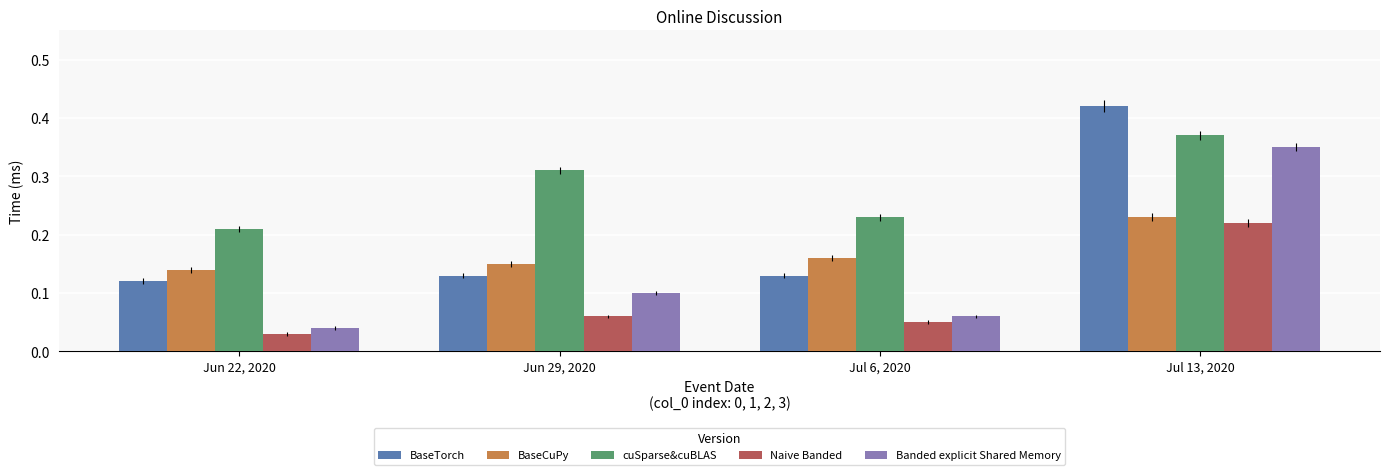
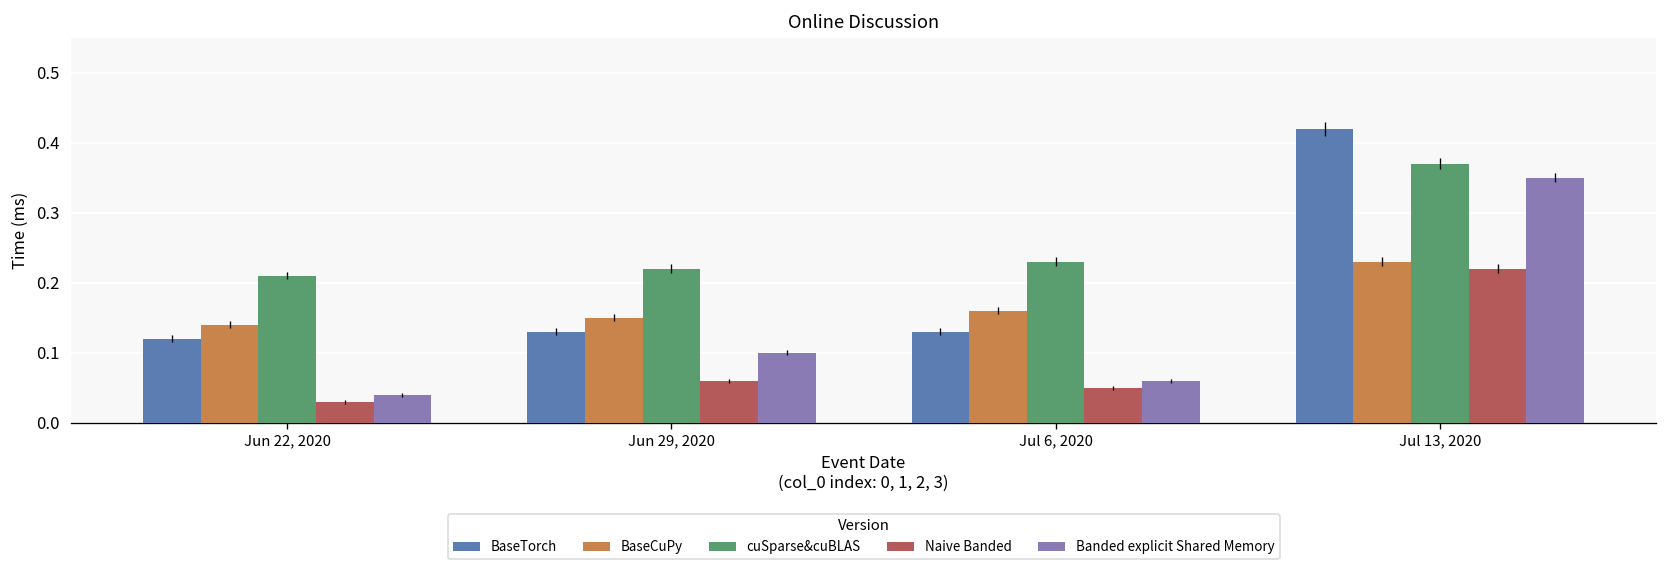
cuSparse&cuBLAS, Jun 29, 2020: 0.31 -> 0.22
